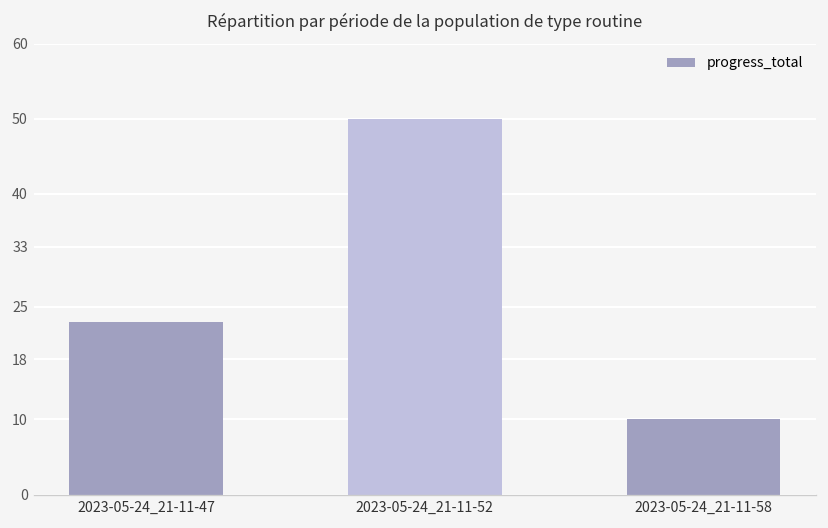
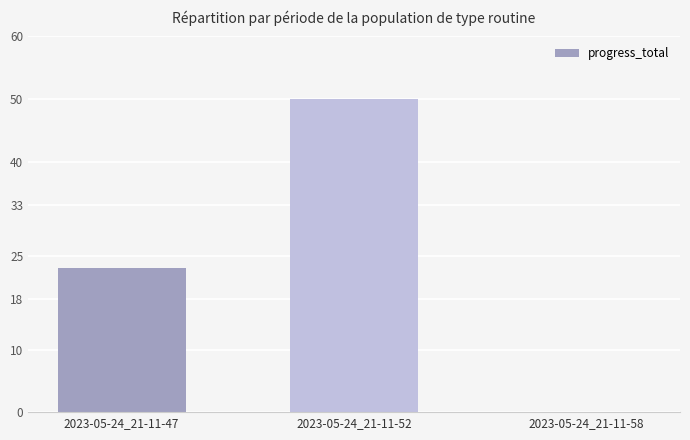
2023-05-24_21-11-58: 10 -> 0
